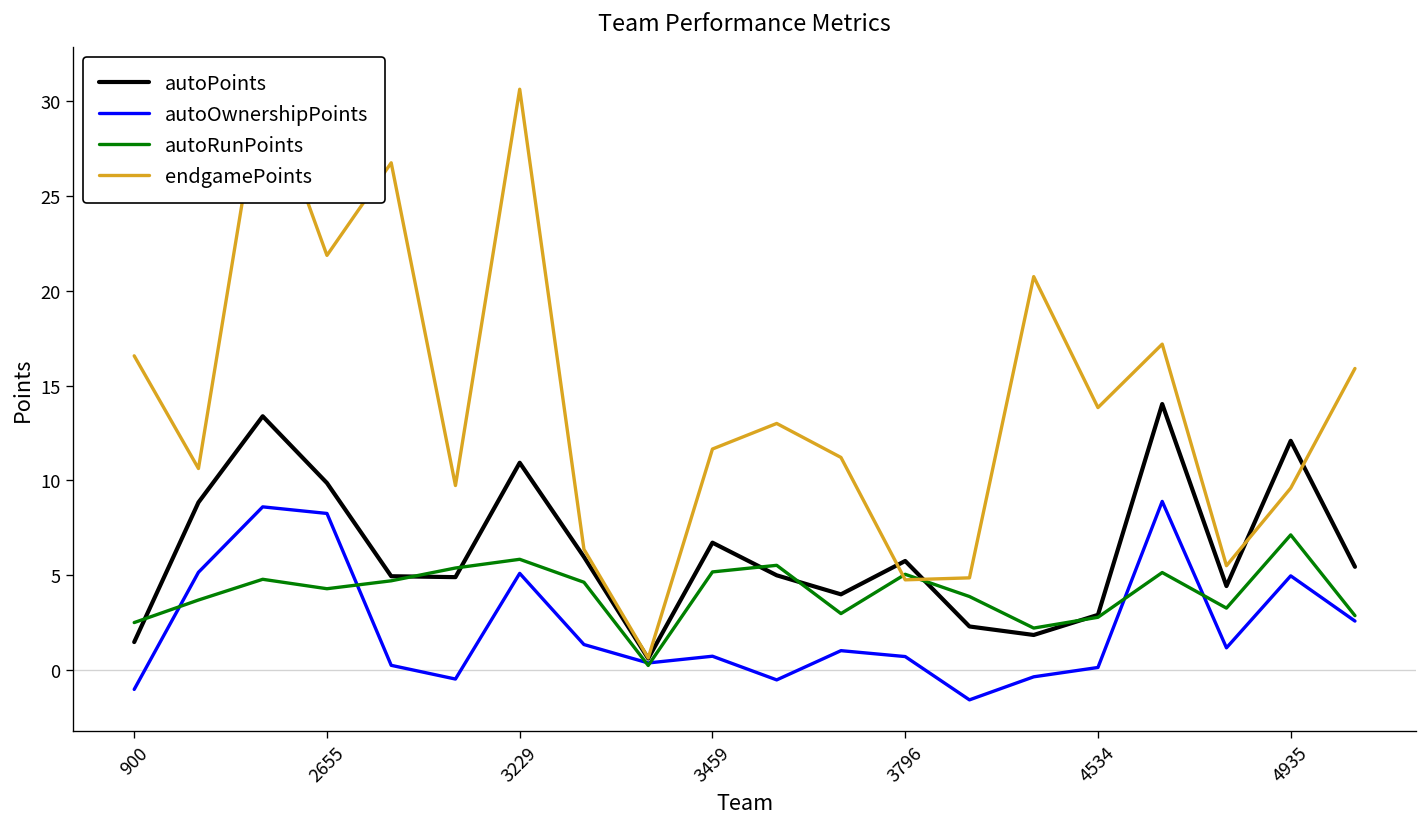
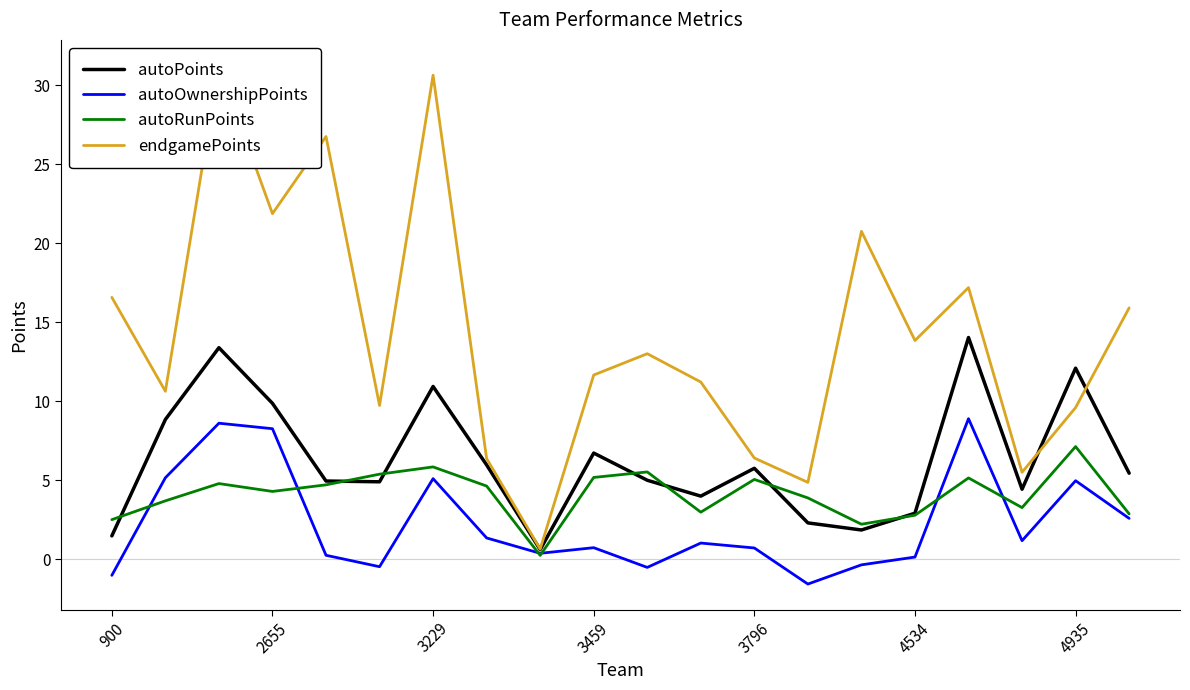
endgamePoints, 3796: 4.8 -> 6.4
